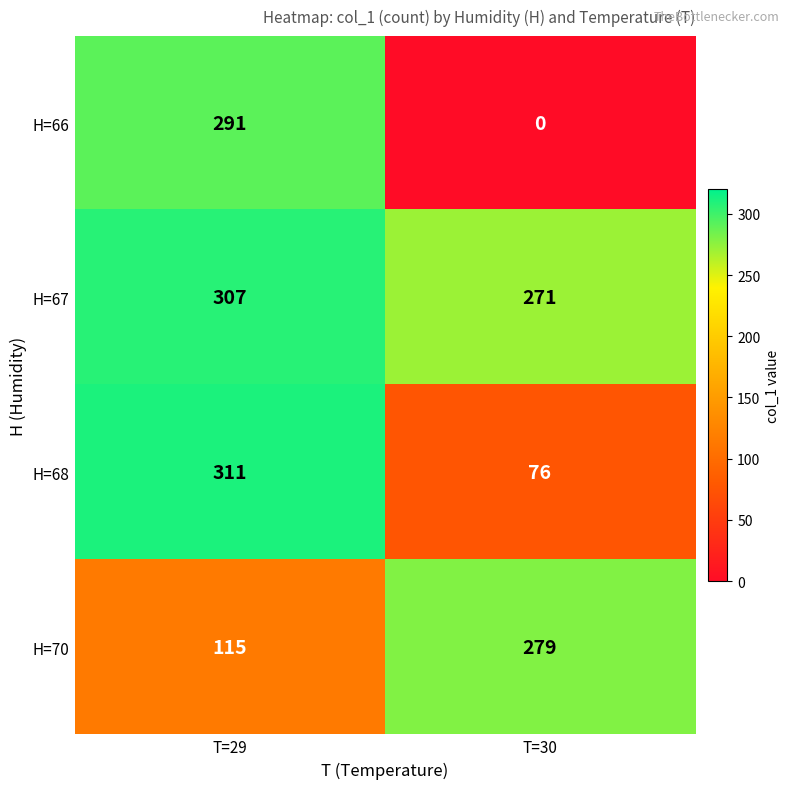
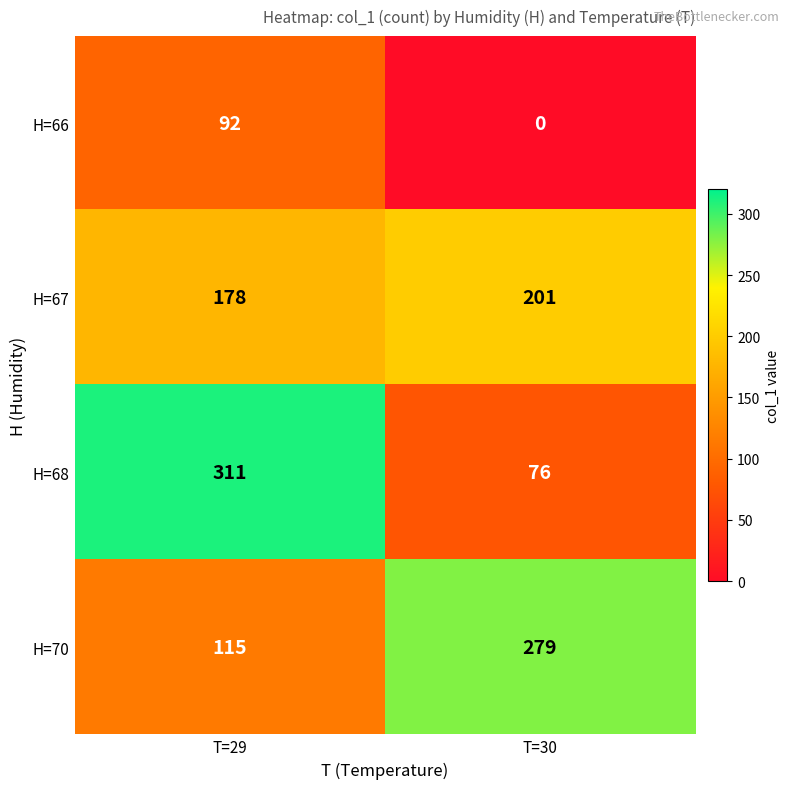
H=66, T=29: 291 -> 92
H=67, T=29: 307 -> 178
H=67, T=30: 271 -> 201
